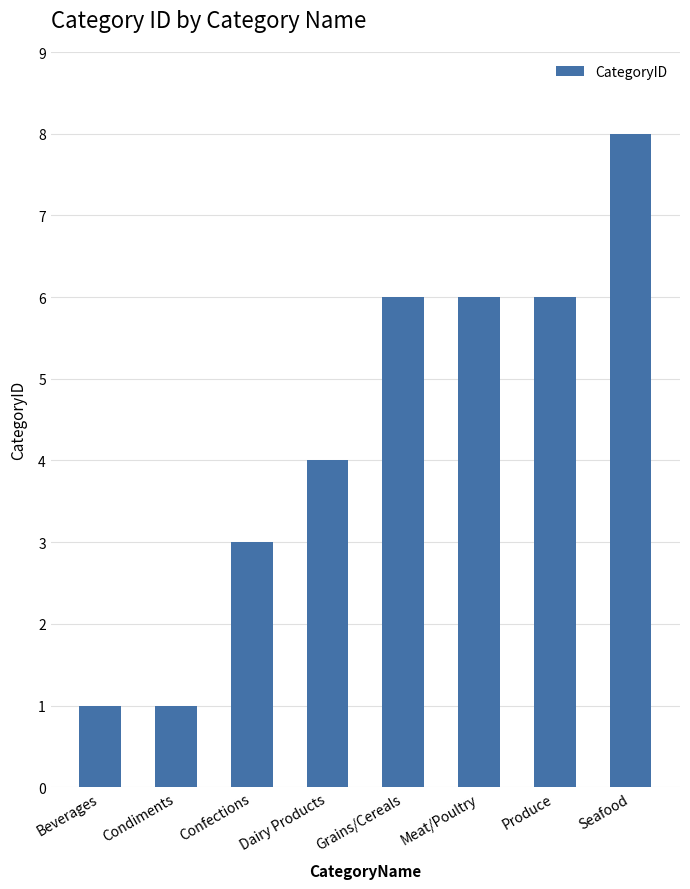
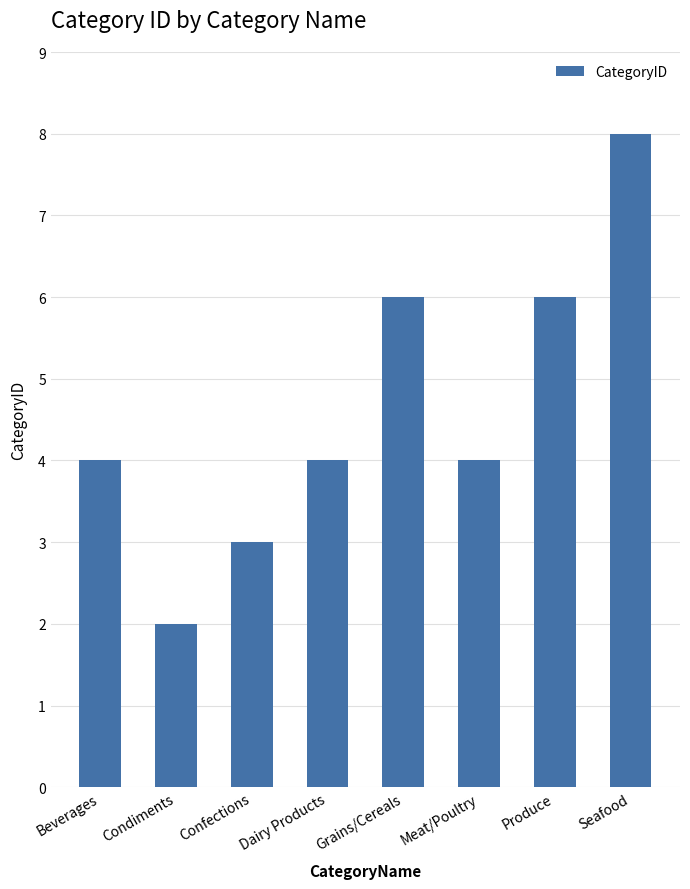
Beverages: 1 -> 4
Condiments: 1 -> 2
Meat/Poultry: 6 -> 4
